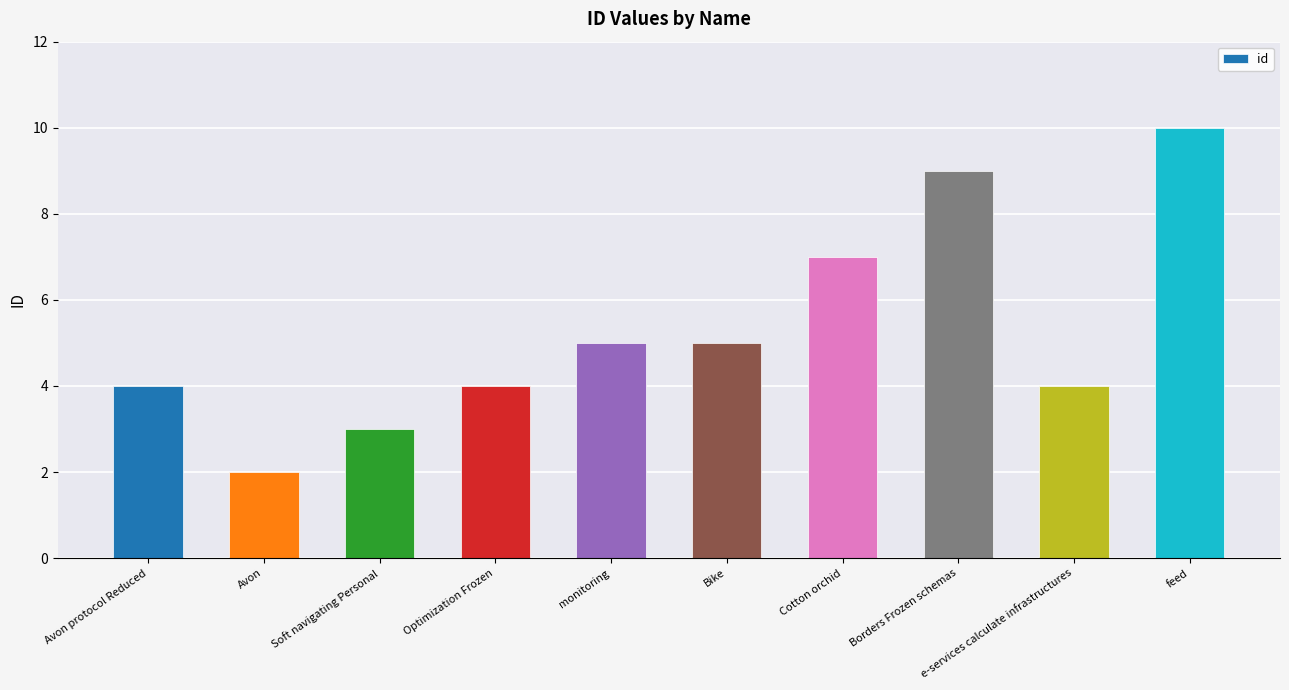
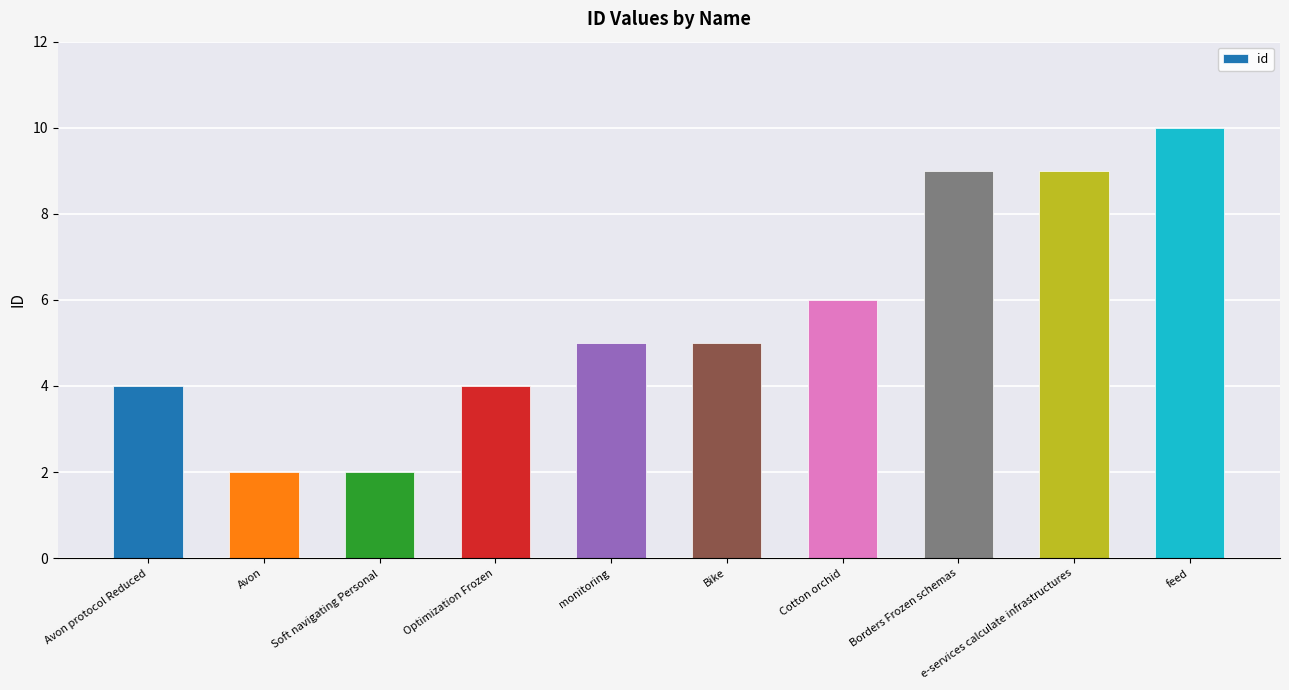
Soft navigating Personal: 3 -> 2
Cotton orchid: 7 -> 6
e-services calculate infrastructures: 4 -> 9
